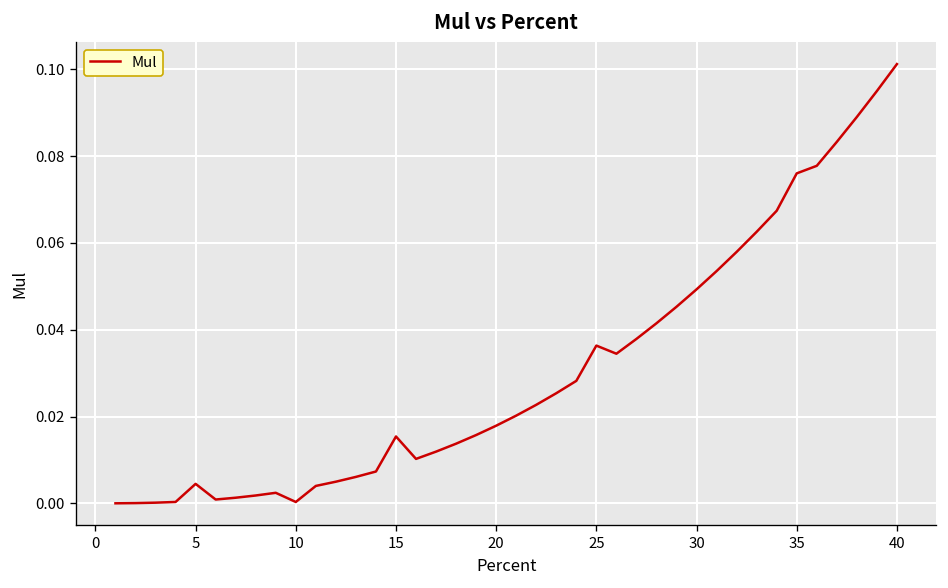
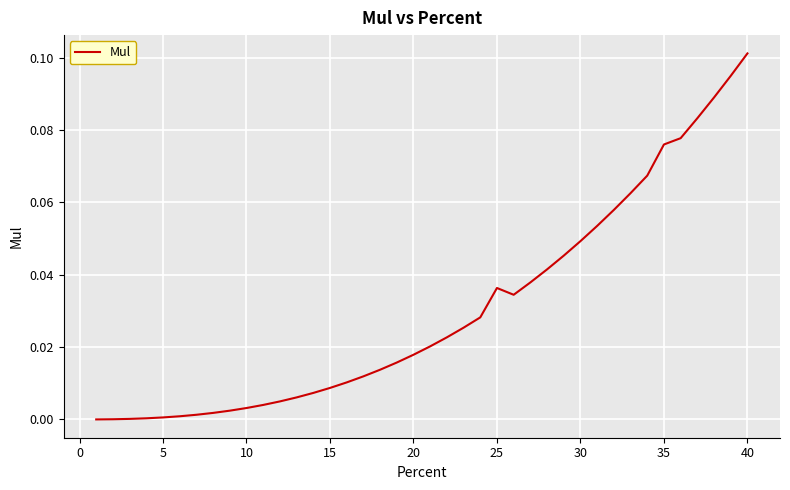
5: 0.004 -> 0.001
10: 0.000 -> 0.003
15: 0.015 -> 0.009
